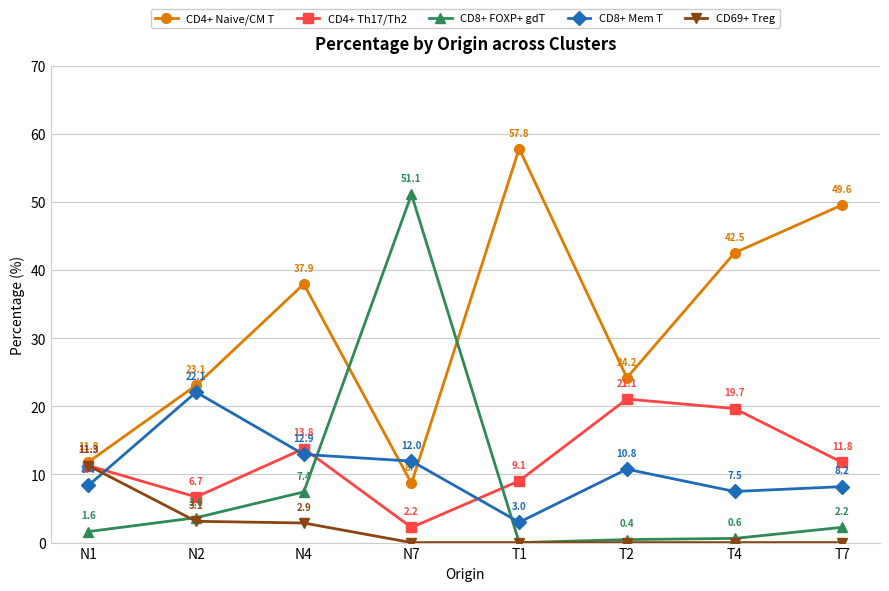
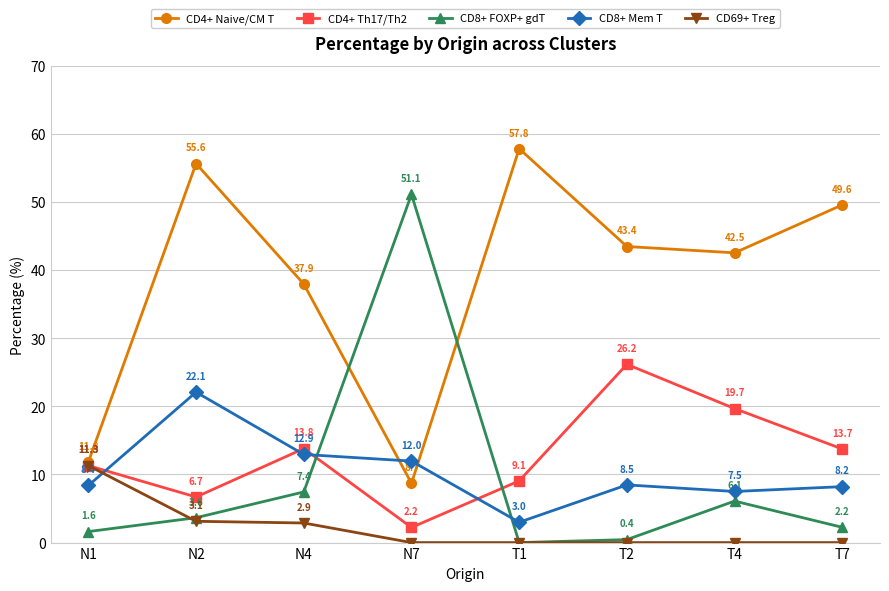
CD4+ Naive/CM T, N2: 23.1 -> 55.6
CD4+ Naive/CM T, T2: 24.2 -> 43.4
CD4+ Th17/Th2, T2: 21.1 -> 26.2
CD8+ Mem T, T2: 10.8 -> 8.5
CD8+ FOXP+ gdT, T4: 0.6 -> 6.1
CD4+ Th17/Th2, T7: 11.8 -> 13.7
